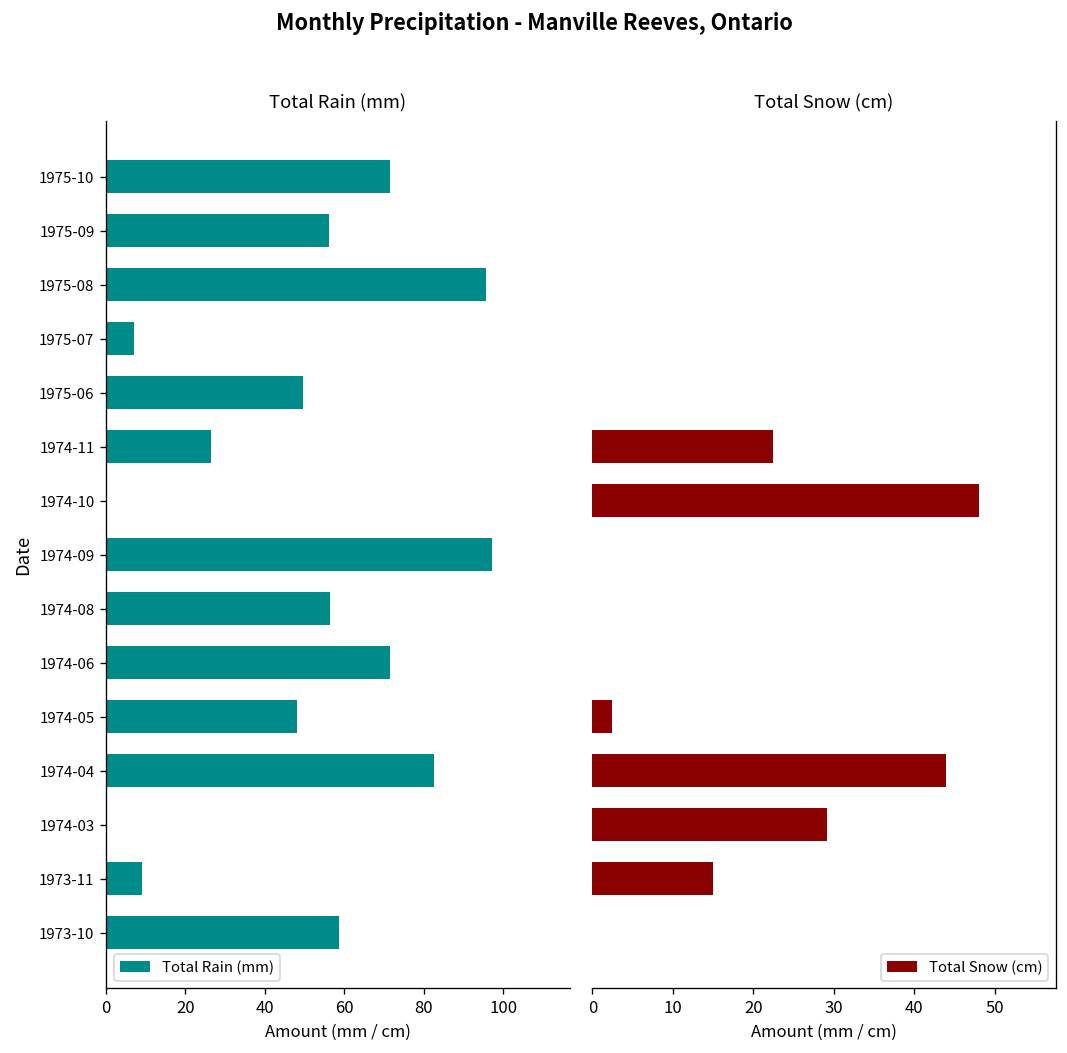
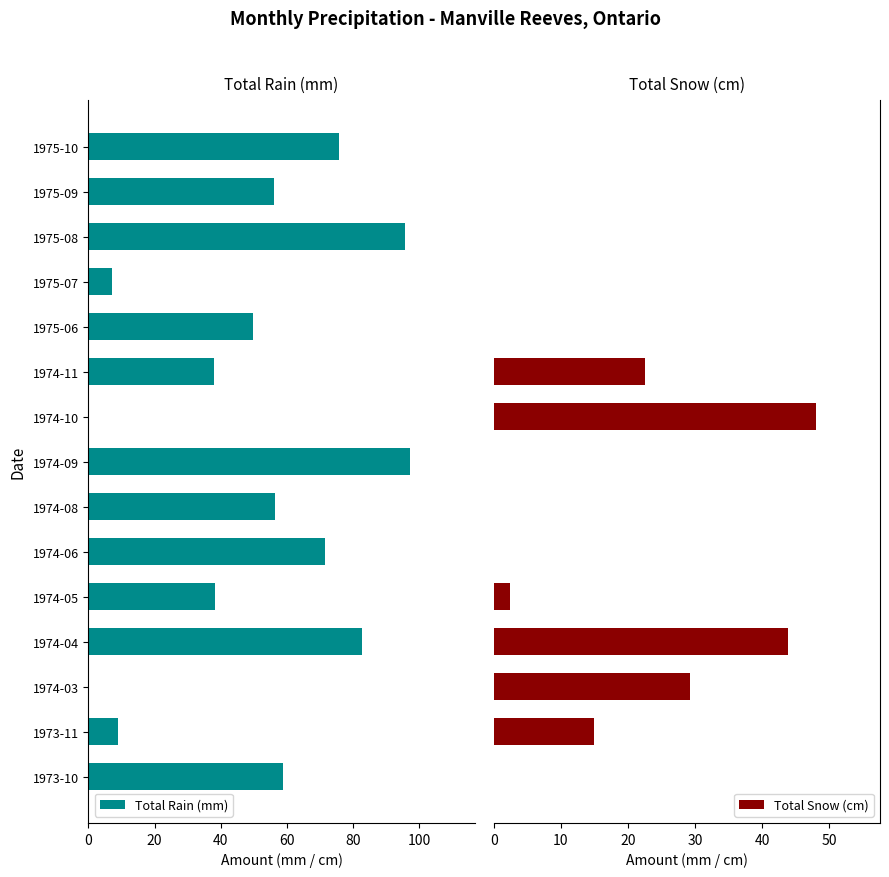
Total Rain (mm), 1975-10: 72 -> 76
Total Rain (mm), 1974-11: 26 -> 38
Total Rain (mm), 1974-05: 48 -> 38
